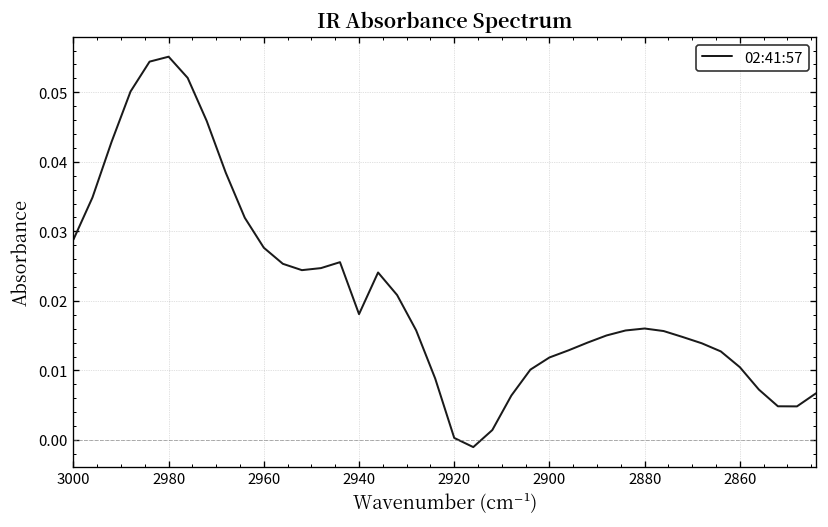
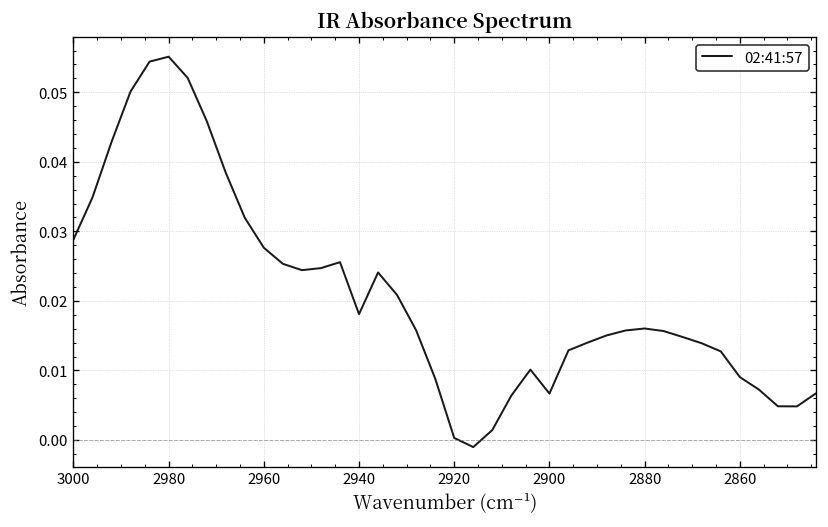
2900: 0.012 -> 0.007
2860: 0.010 -> 0.009
